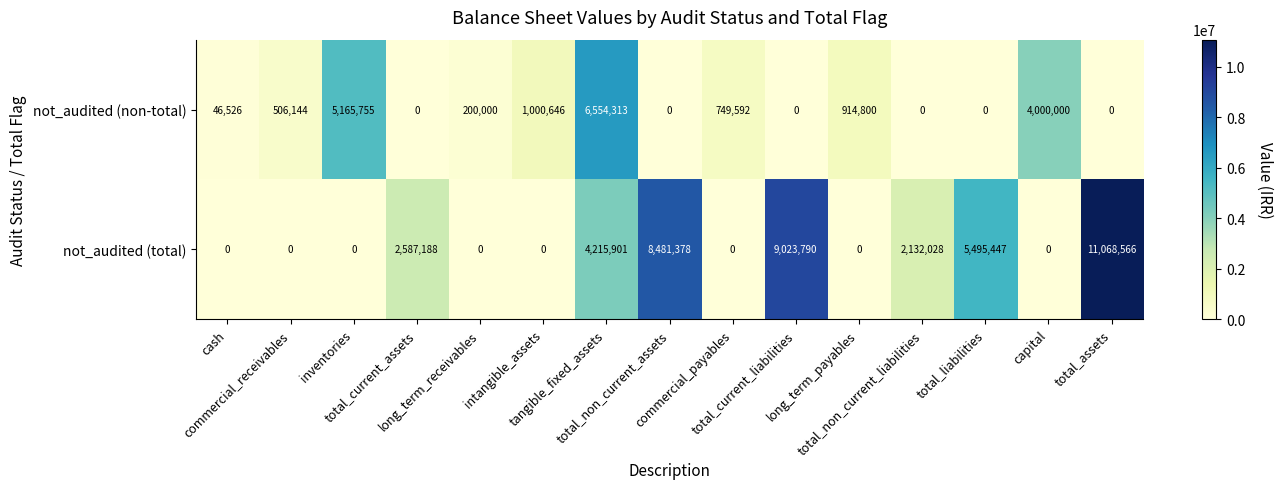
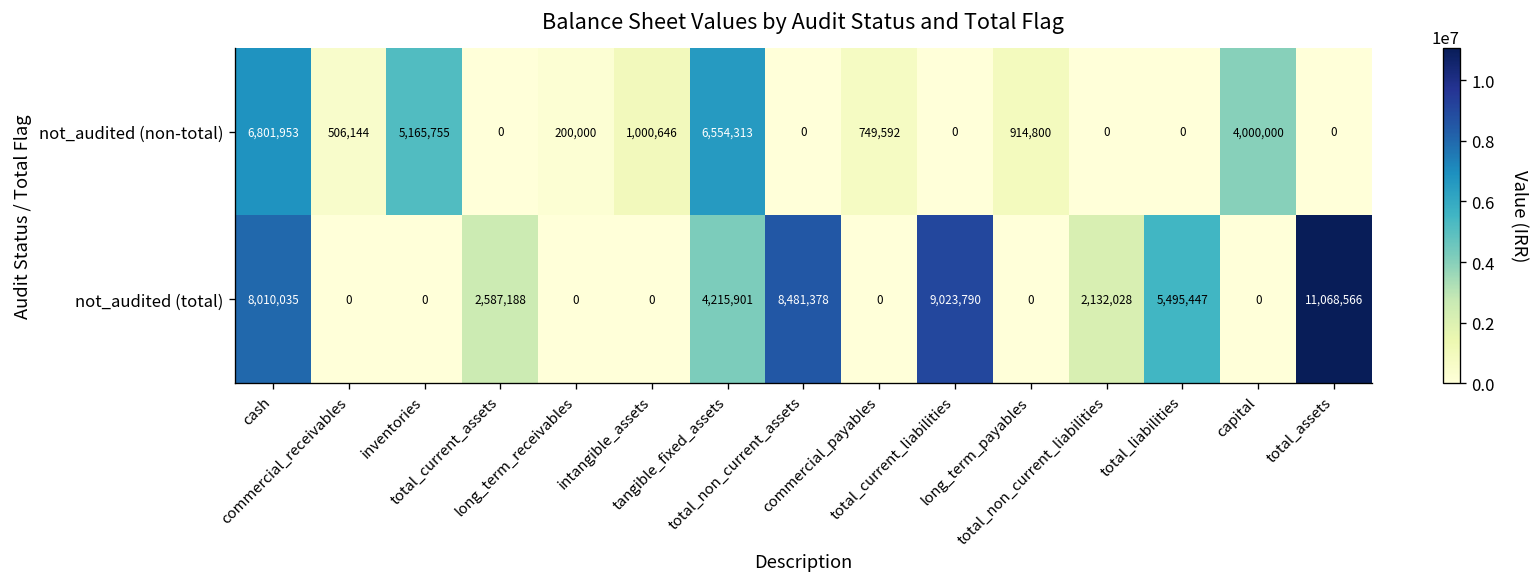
not_audited (non-total), cash: 46,526 -> 6,801,953
not_audited (total), cash: 0 -> 8,010,035
